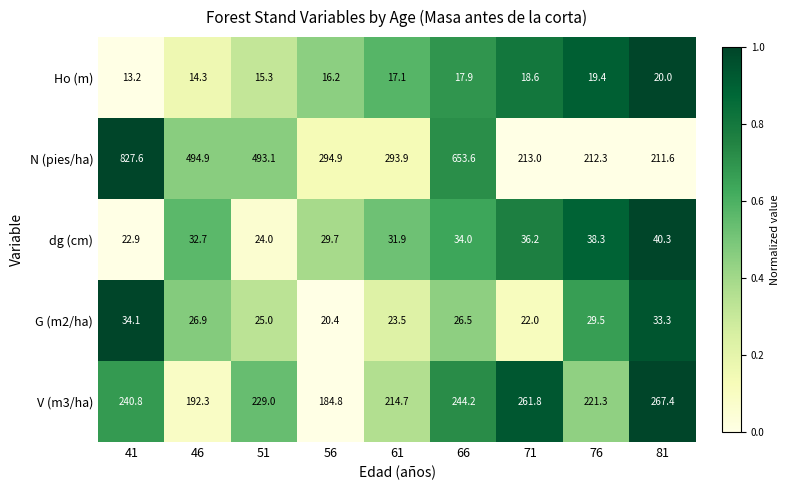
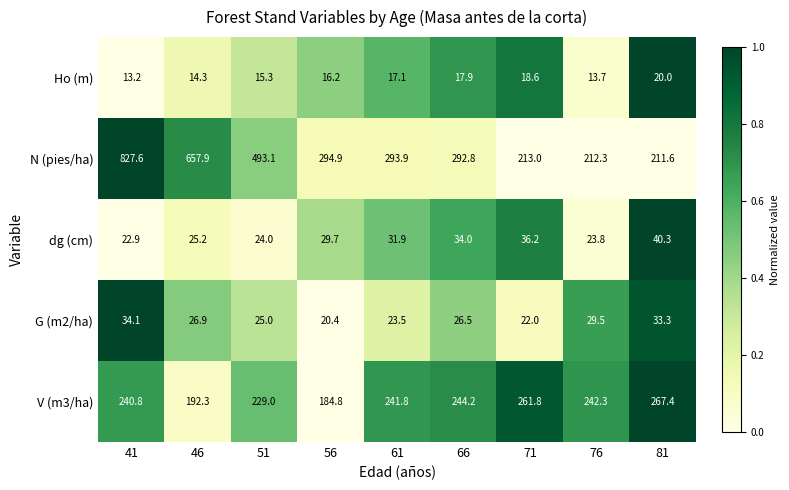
Ho (m), 76: 19.4 -> 13.7
N (pies/ha), 46: 494.9 -> 657.9
N (pies/ha), 66: 653.6 -> 292.8
dg (cm), 46: 32.7 -> 25.2
dg (cm), 76: 38.3 -> 23.8
V (m3/ha), 61: 214.7 -> 241.8
V (m3/ha), 76: 221.3 -> 242.3
